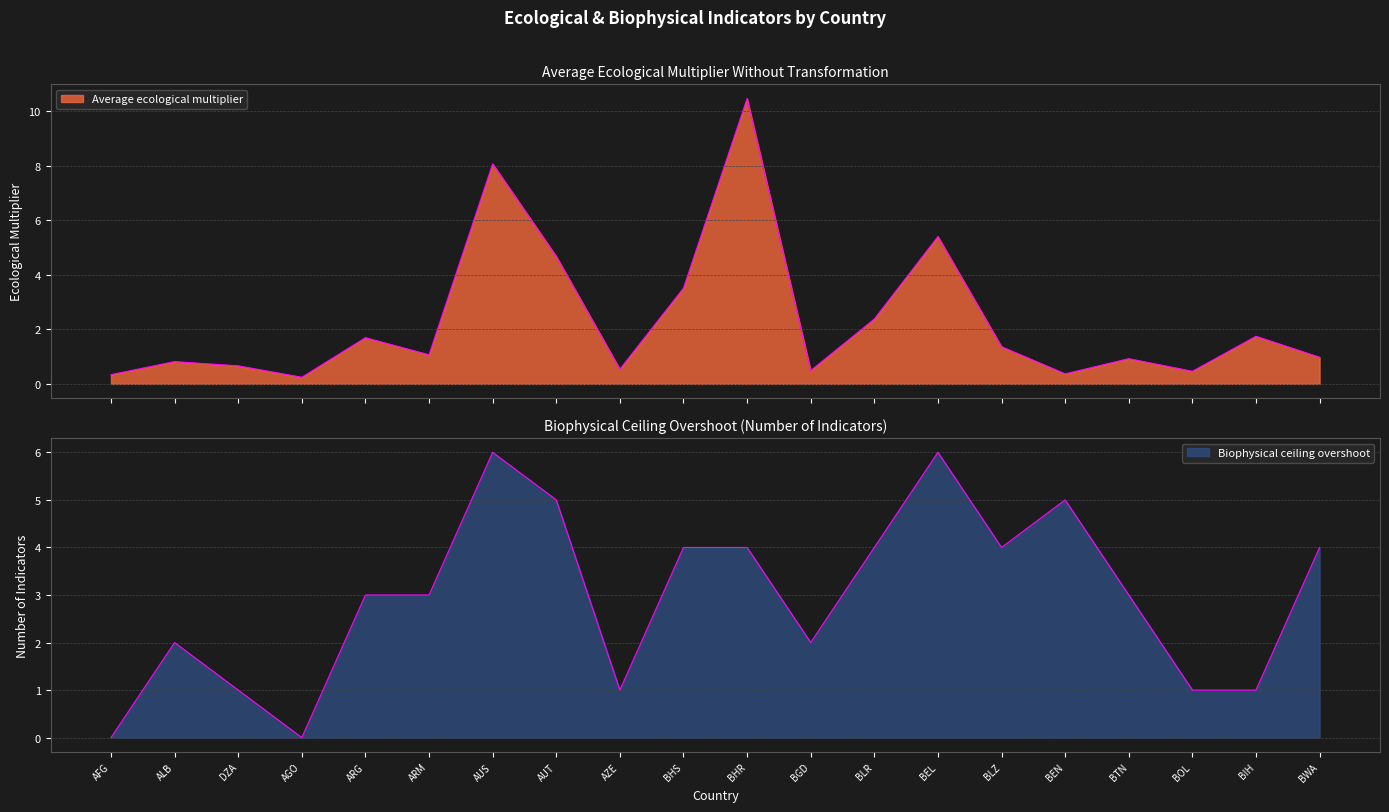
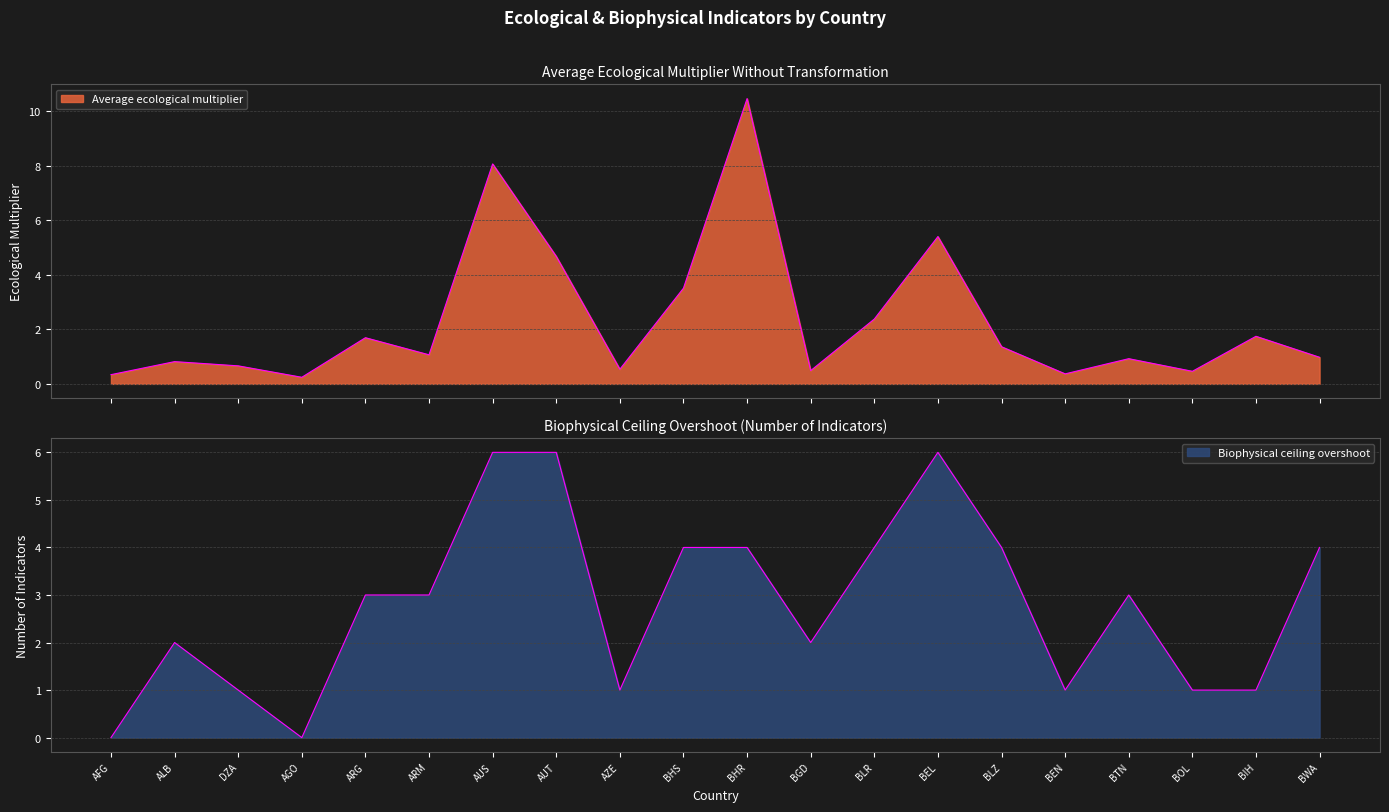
Biophysical Ceiling Overshoot (Number of Indicators), AUT: 5 -> 6
Biophysical Ceiling Overshoot (Number of Indicators), BEN: 5 -> 1
